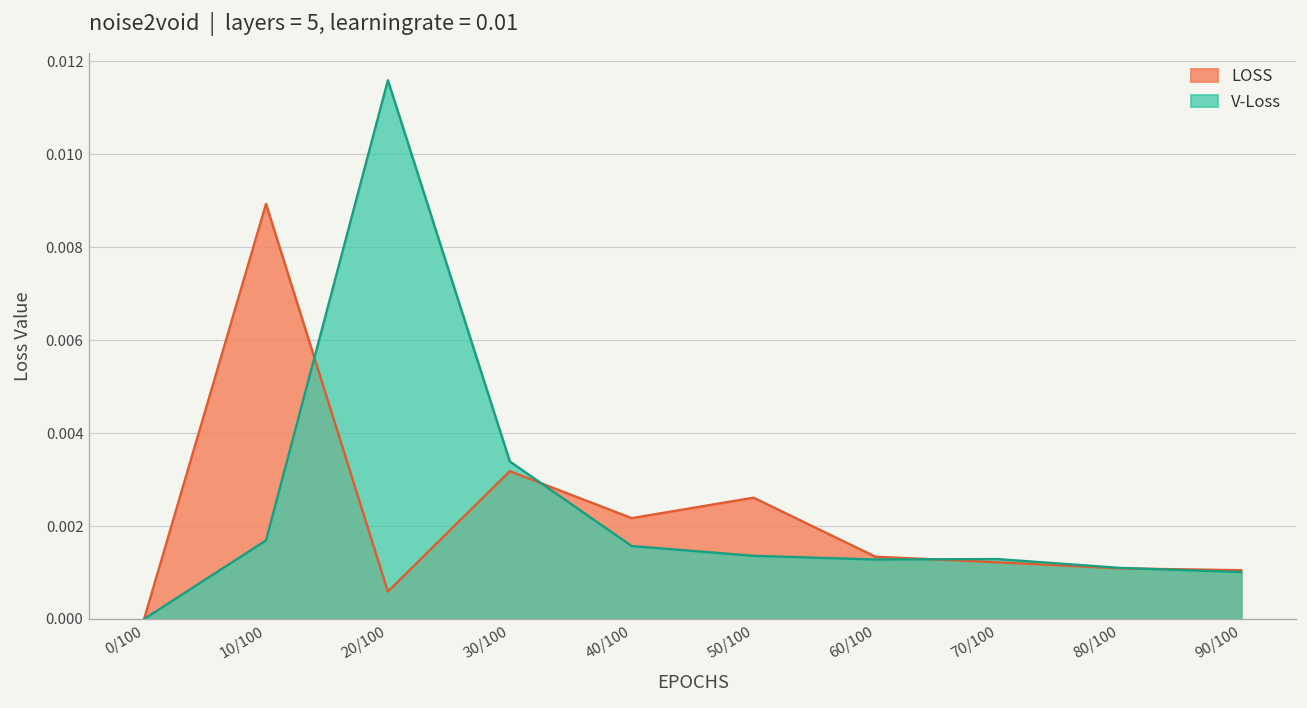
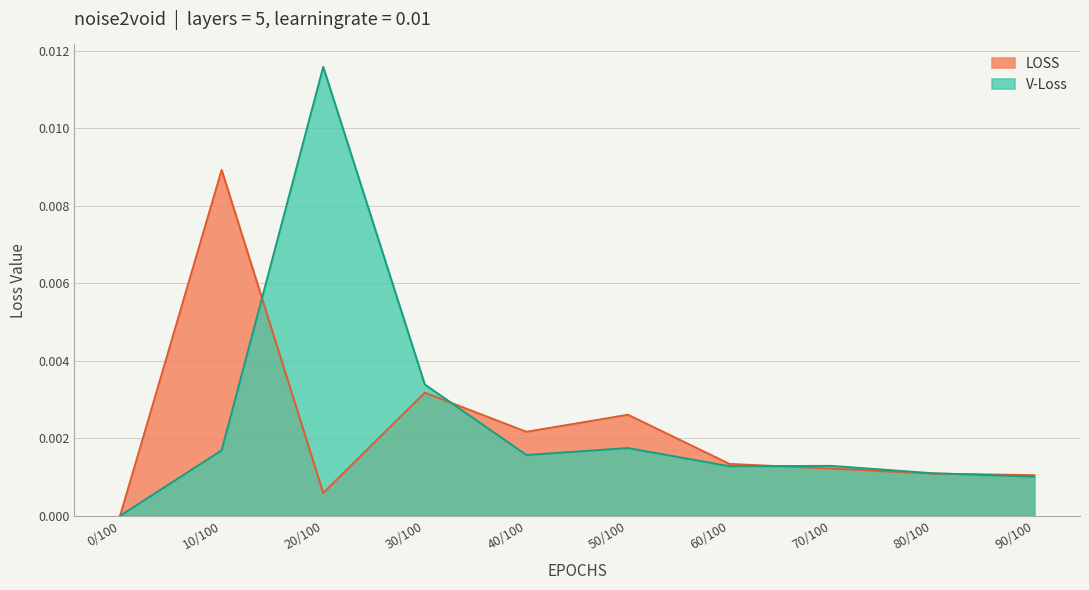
V-Loss, 50/100: 0.0014 -> 0.0018
